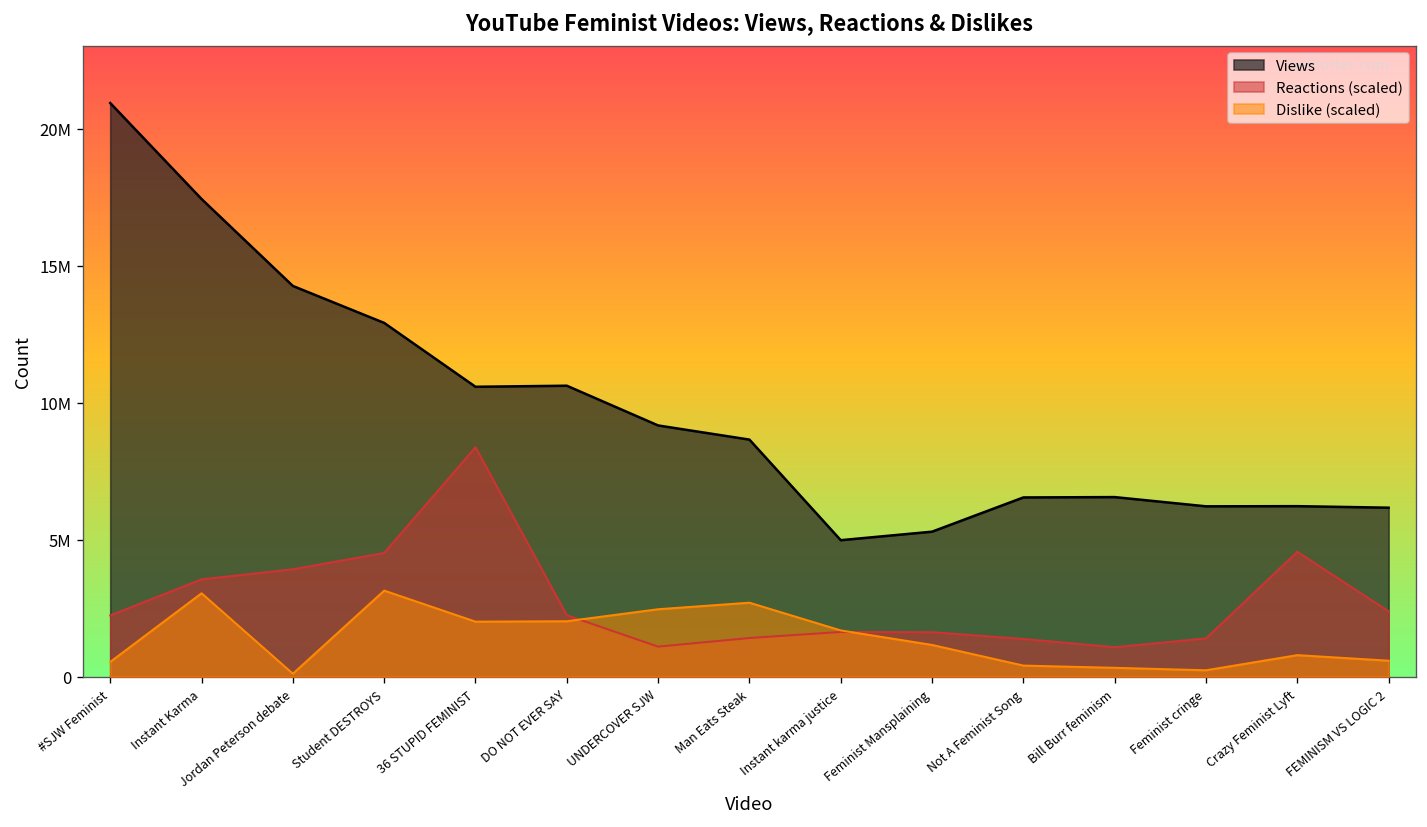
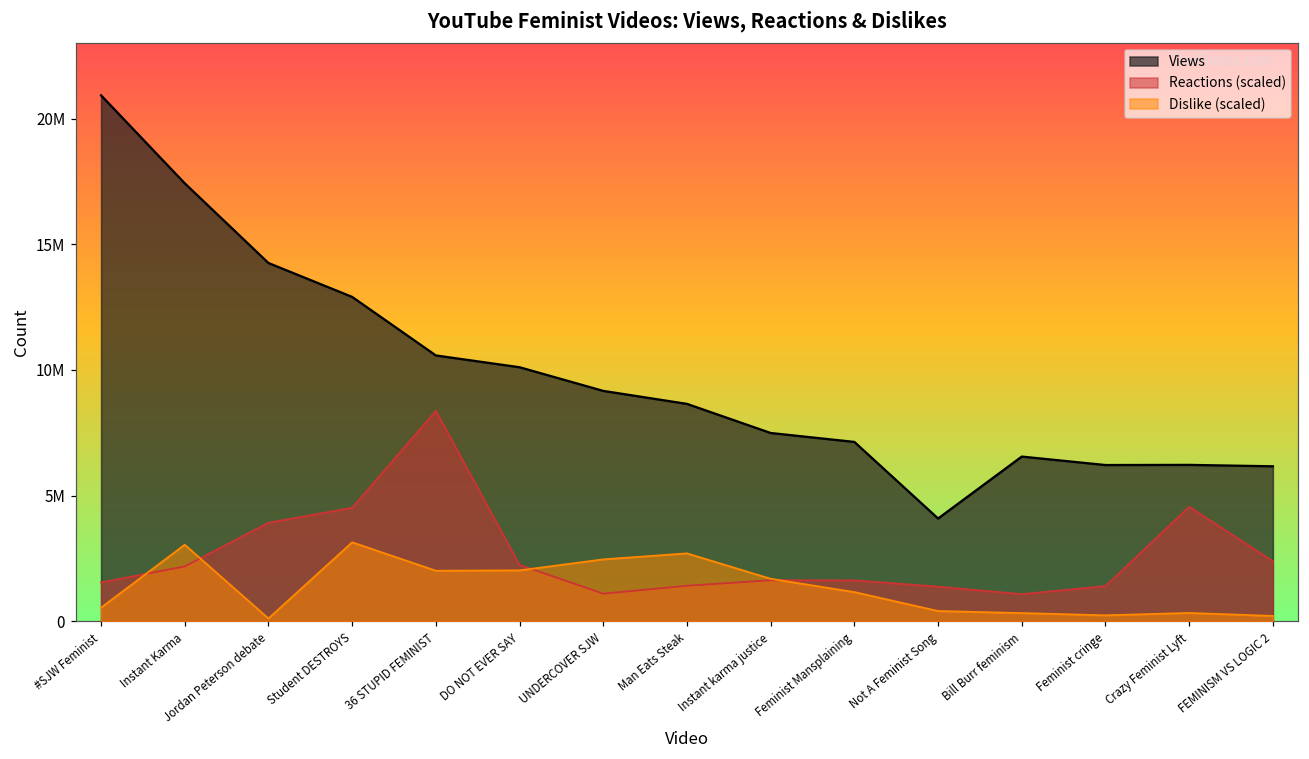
Reactions (scaled), #SJW Feminist: 2200000 -> 1500000
Reactions (scaled), Instant Karma: 3600000 -> 2200000
Views, DO NOT EVER SAY: 10600000 -> 10100000
Views, Instant karma justice: 5000000 -> 7500000
Views, Feminist Mansplaining: 5300000 -> 7100000
Views, Not A Feminist Song: 6500000 -> 4100000
Dislike (scaled), Crazy Feminist Lyft: 800000 -> 300000
Dislike (scaled), FEMINISM VS LOGIC 2: 600000 -> 200000
